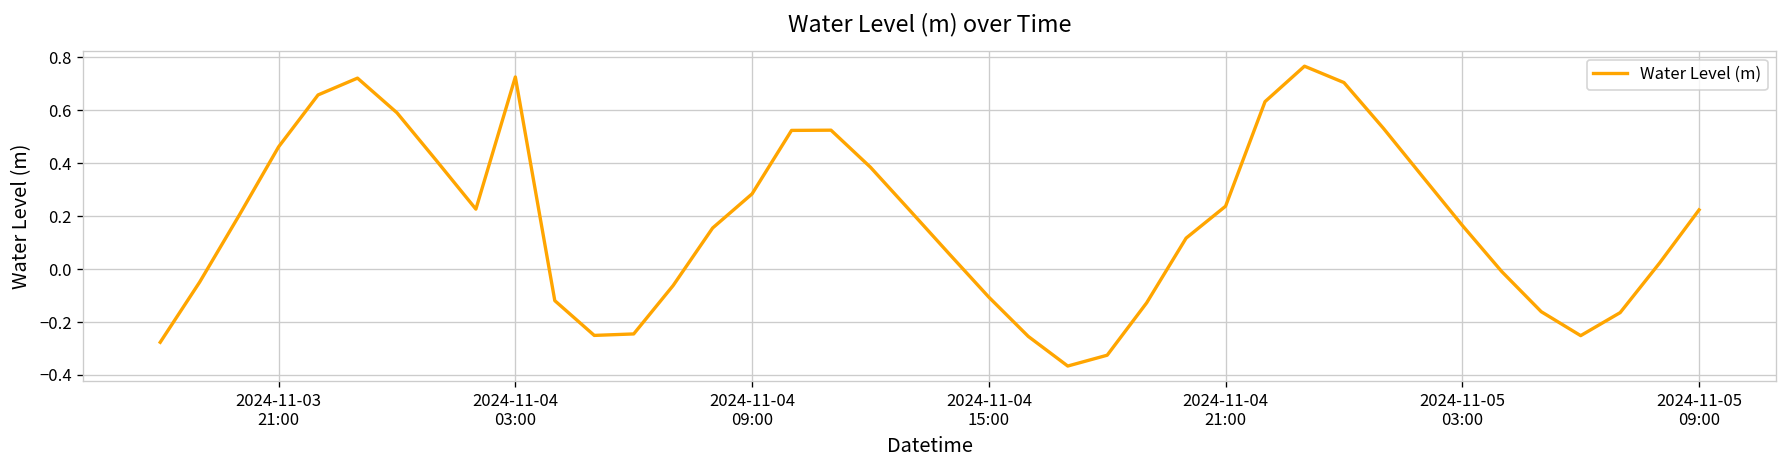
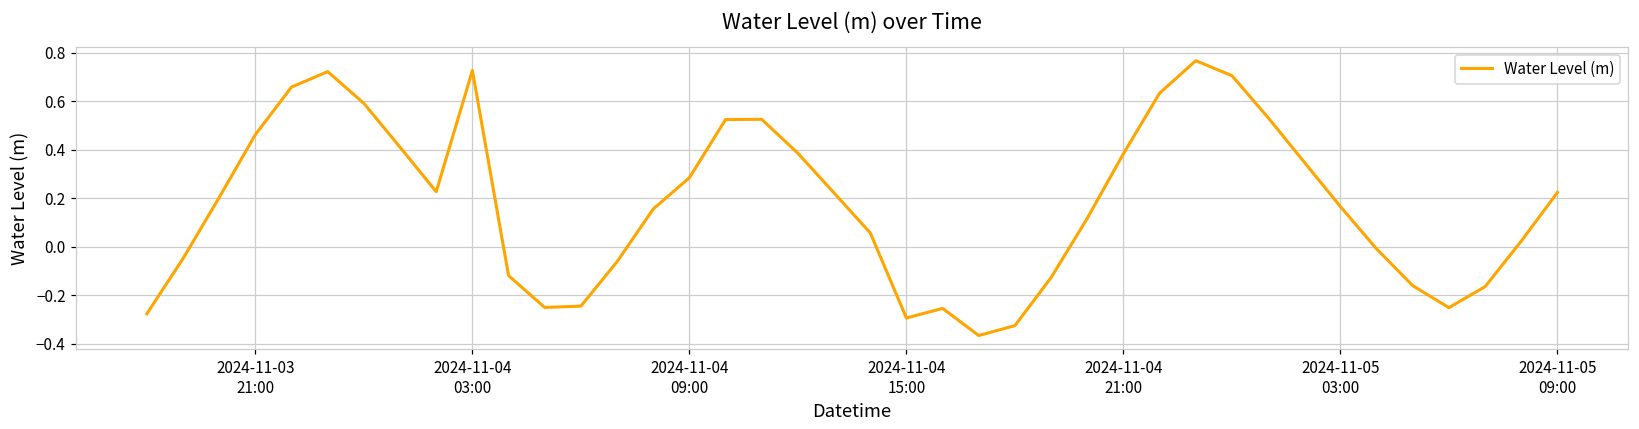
2024-11-04 15:00: -0.11 -> -0.29
2024-11-04 21:00: 0.24 -> 0.38
